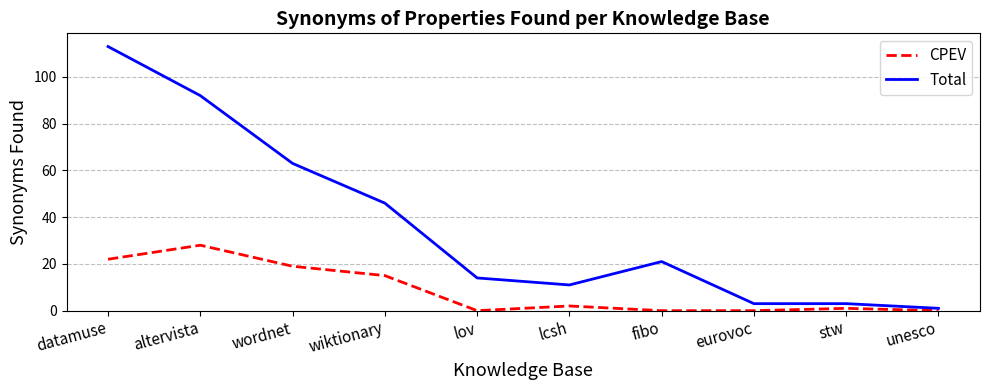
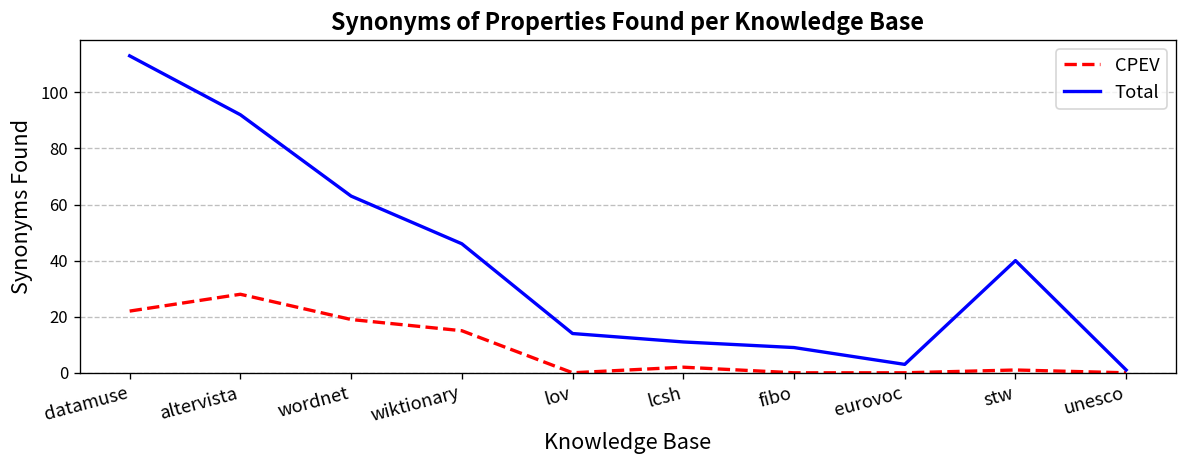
Total, fibo: 21 -> 9
Total, stw: 3 -> 40
